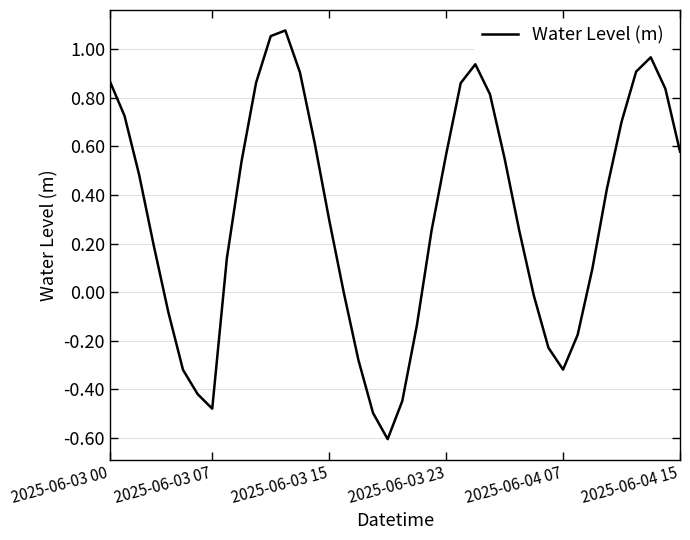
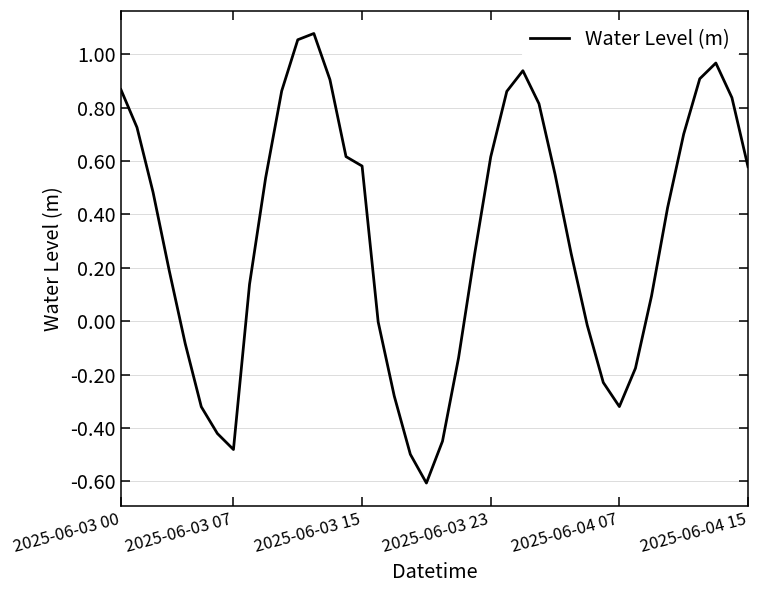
2025-06-03 15: 0.30 -> 0.58
2025-06-03 23: 0.57 -> 0.62
